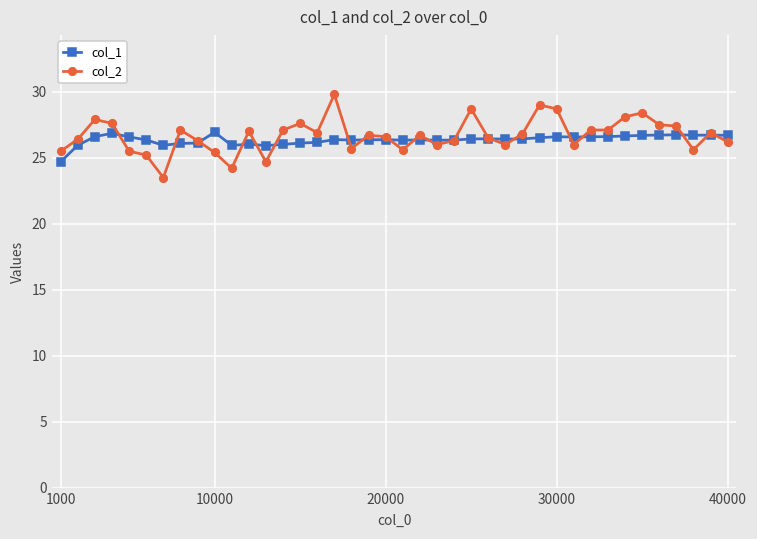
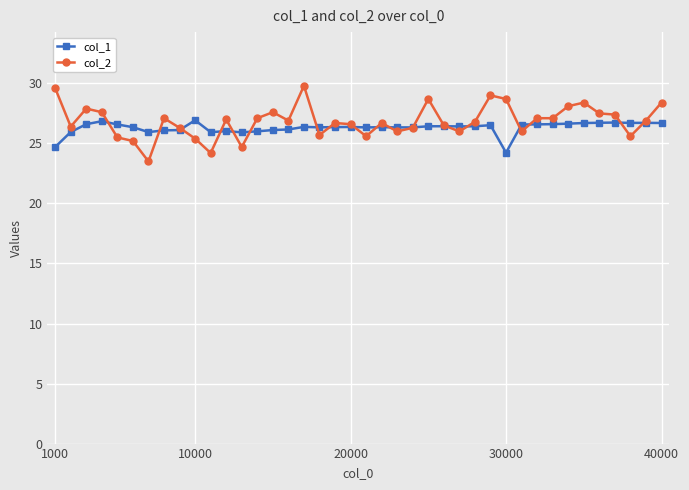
col_2, 1000: 25.5 -> 29.6
col_1, 30000: 26.6 -> 24.2
col_2, 40000: 26.2 -> 28.4
